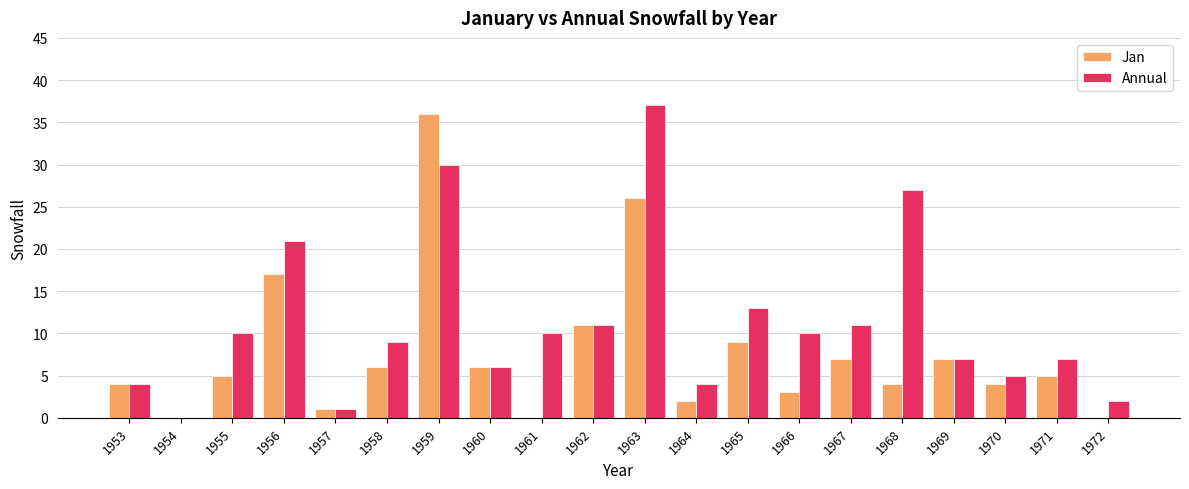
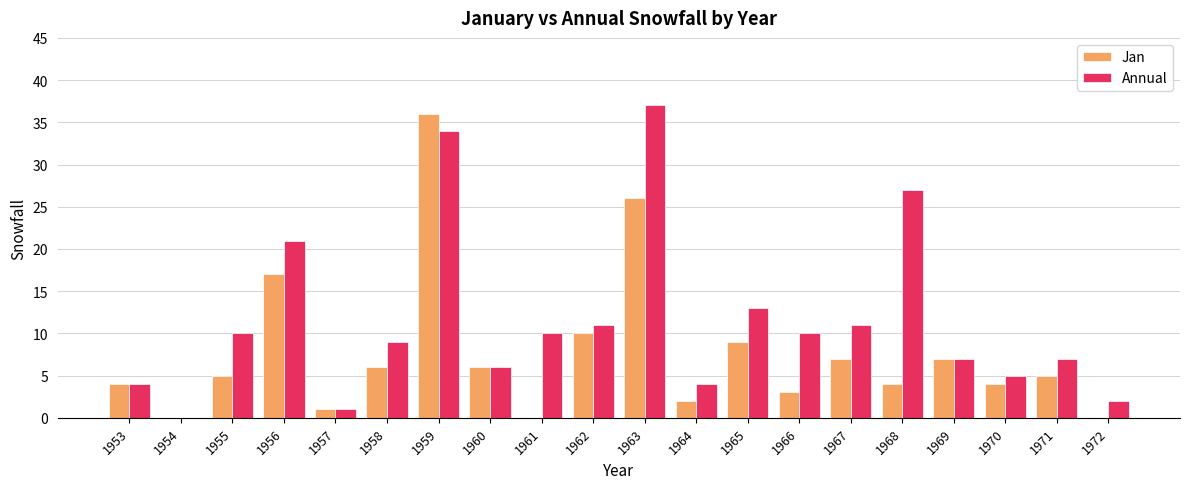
Annual, 1959: 30 -> 34
Jan, 1962: 11 -> 10
